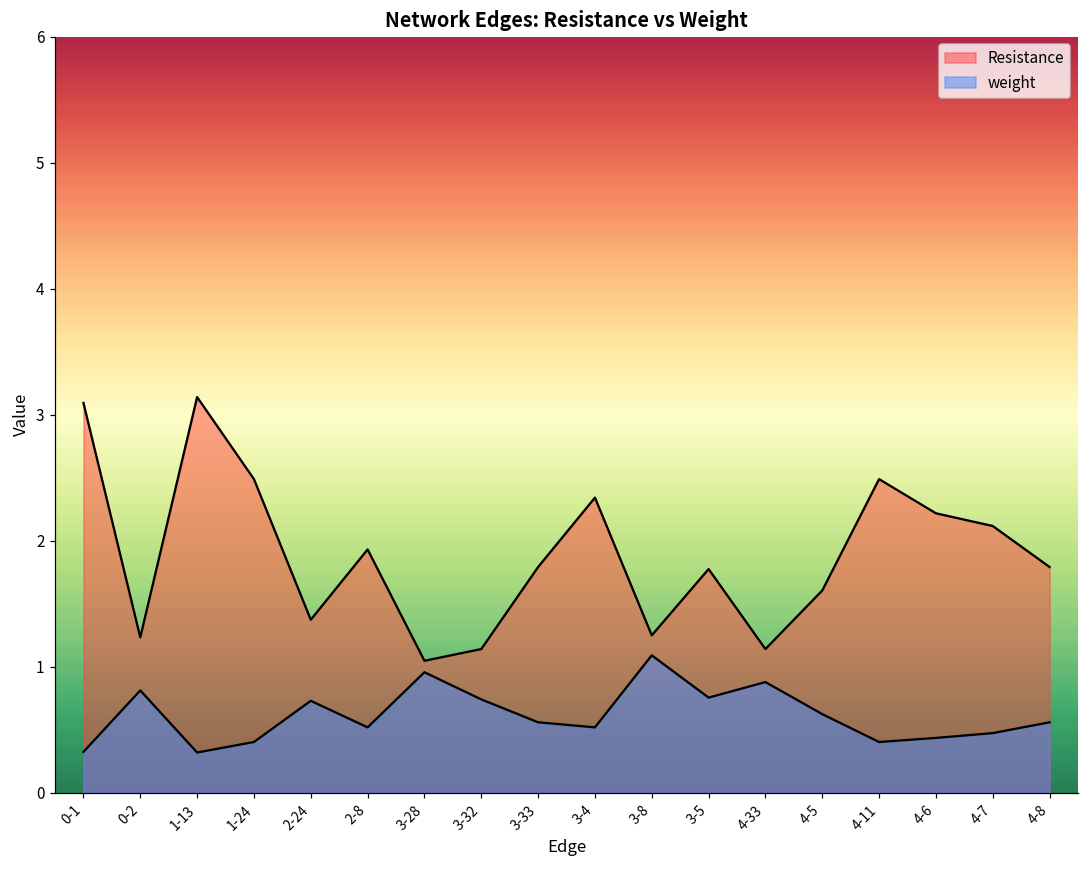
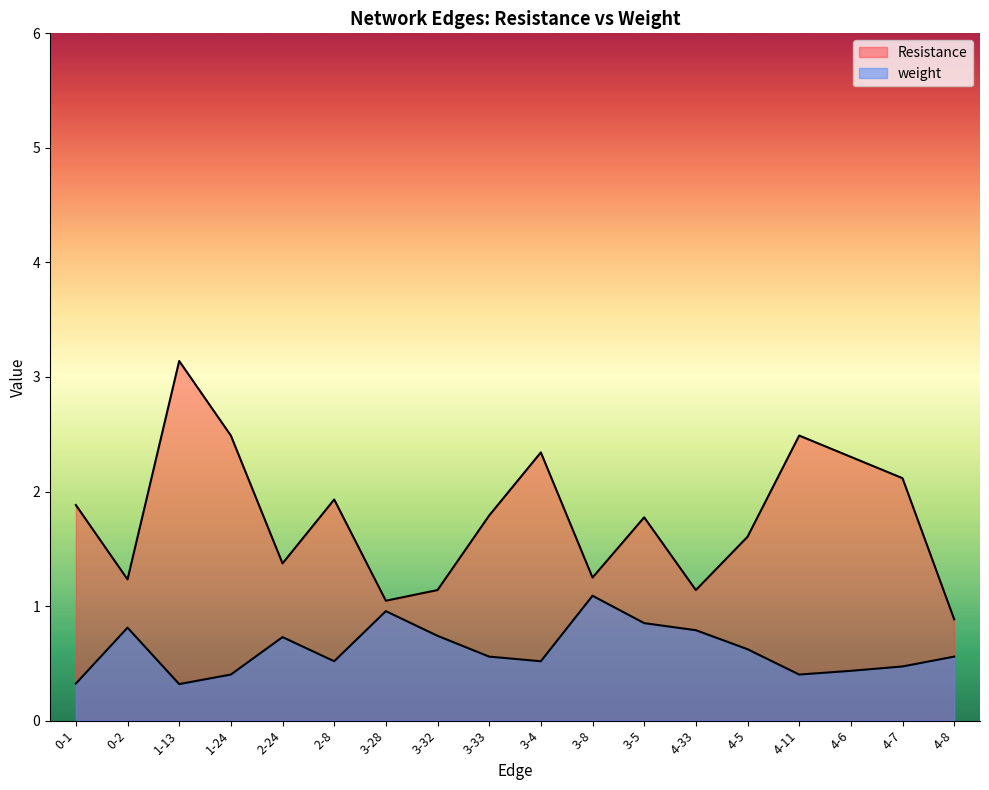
Resistance, 0-1: 3.09 -> 1.88
weight, 3-5: 0.75 -> 0.85
weight, 4-33: 0.88 -> 0.79
Resistance, 4-6: 2.22 -> 2.30
Resistance, 4-8: 1.79 -> 0.88
